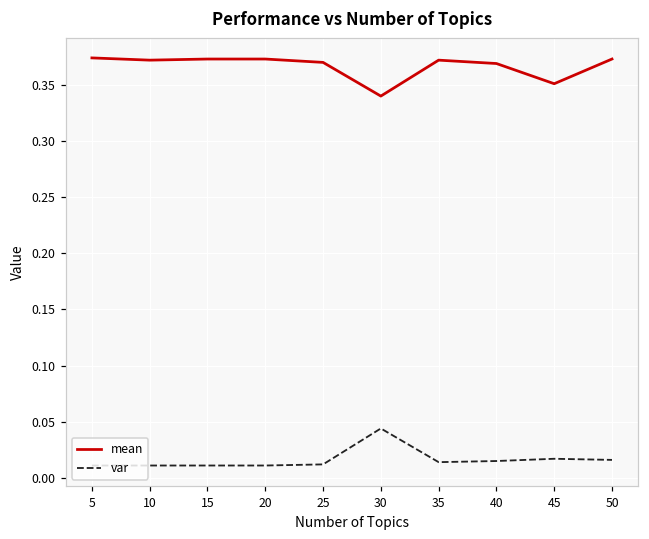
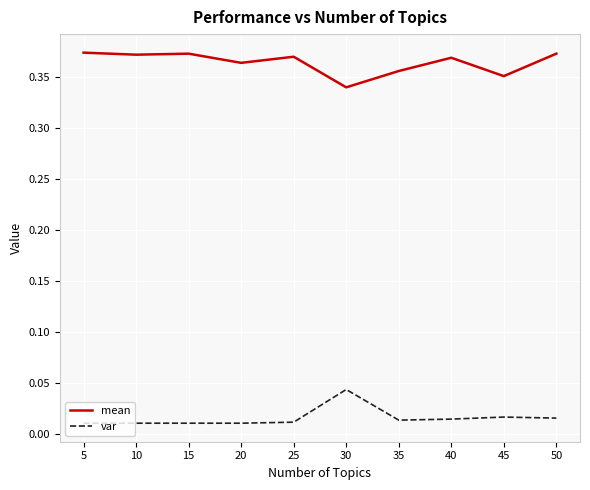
mean, 20: 0.373 -> 0.364
mean, 35: 0.372 -> 0.356
